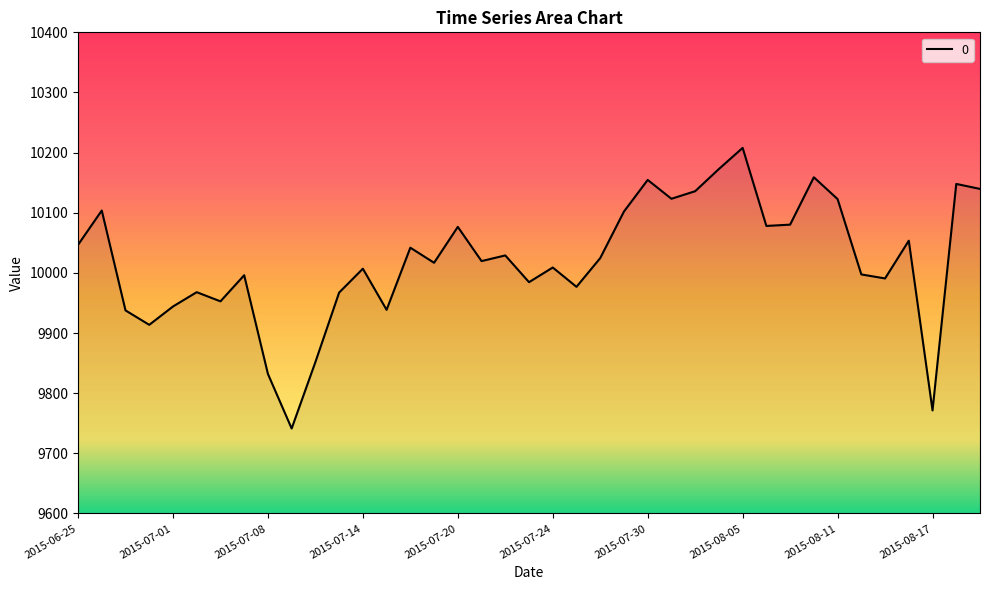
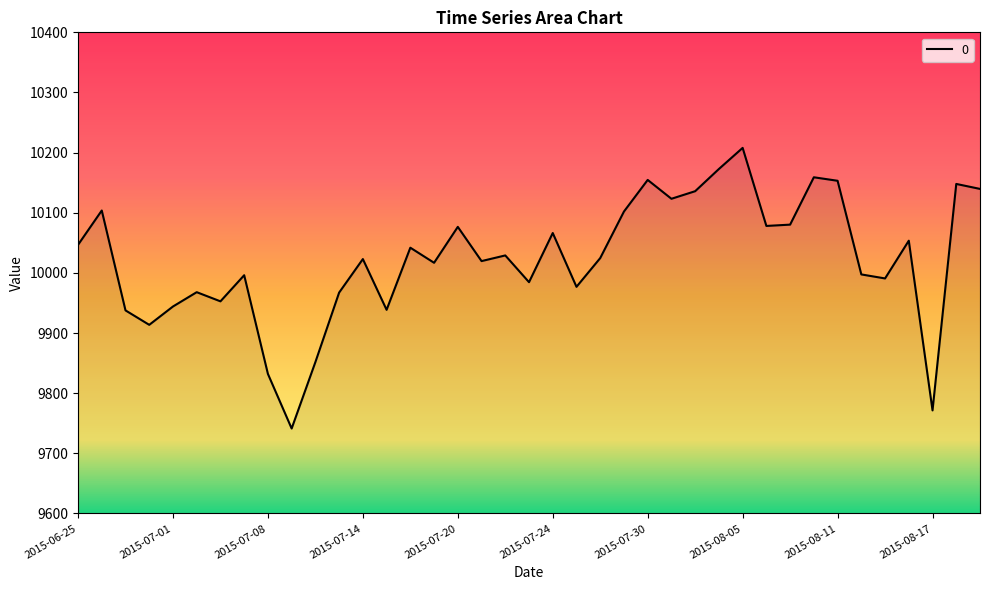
2015-07-14: 10010 -> 10020
2015-07-24: 10010 -> 10070
2015-08-11: 10120 -> 10150
